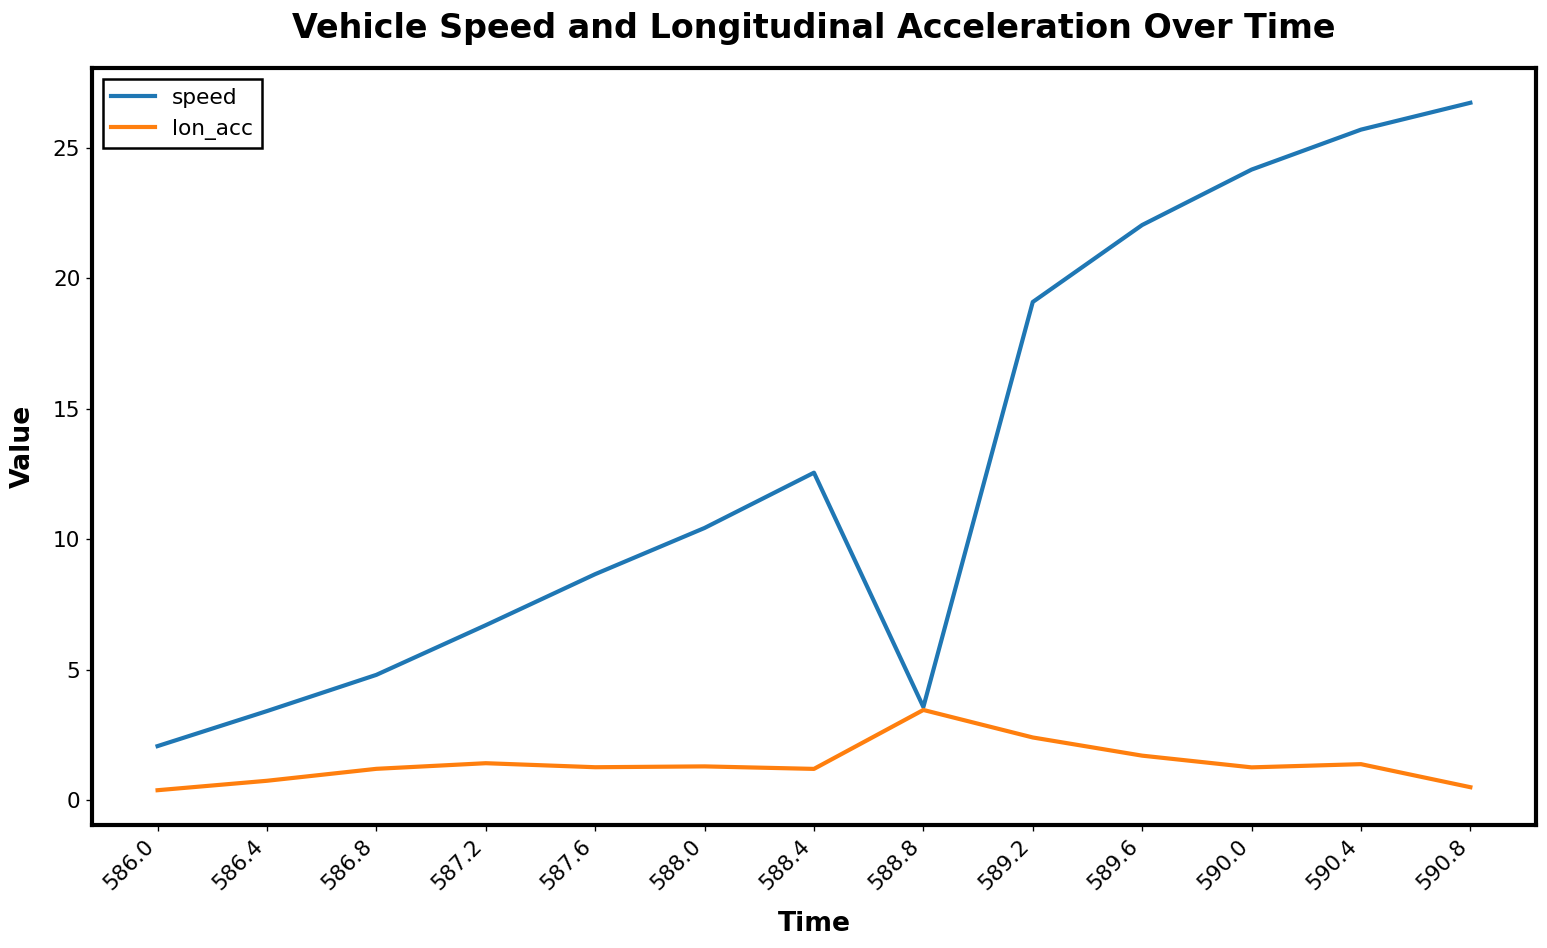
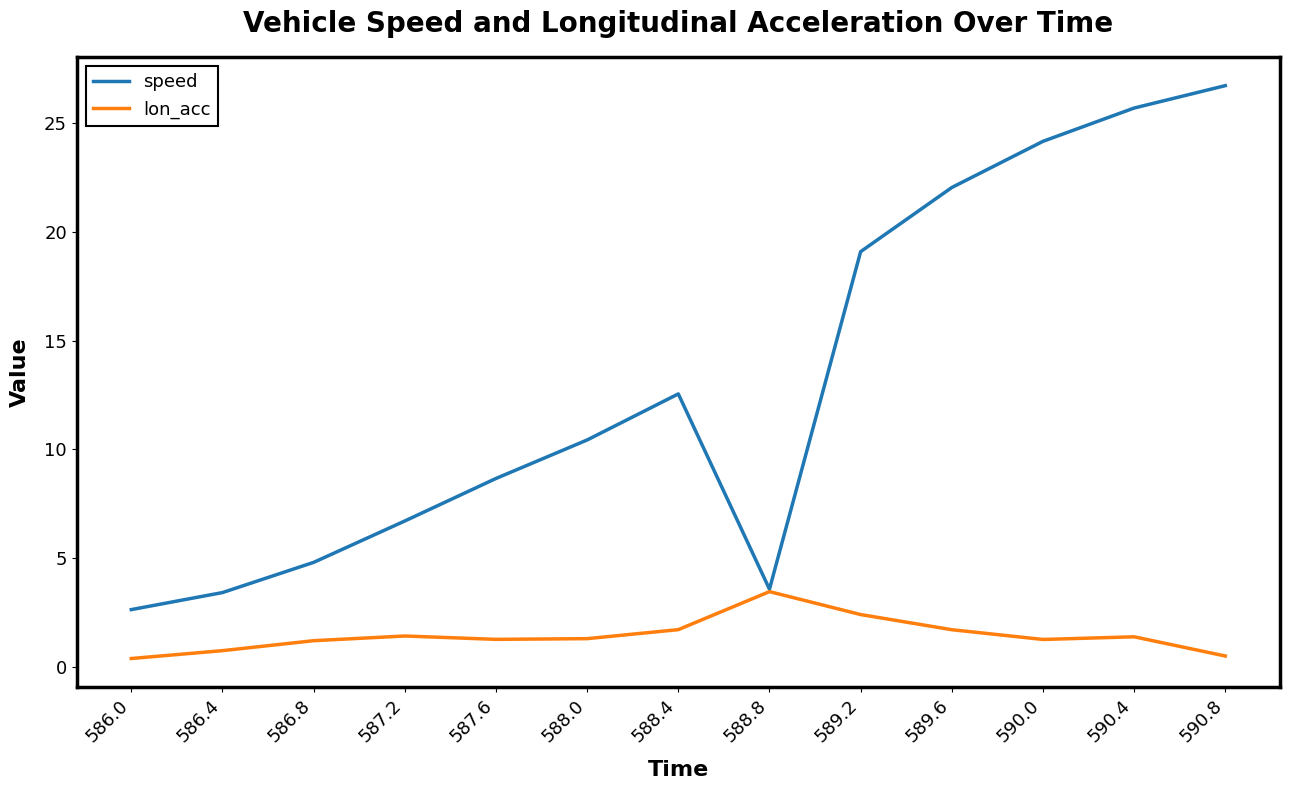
speed, 586.0: 2.1 -> 2.6
lon_acc, 588.4: 1.2 -> 1.7
